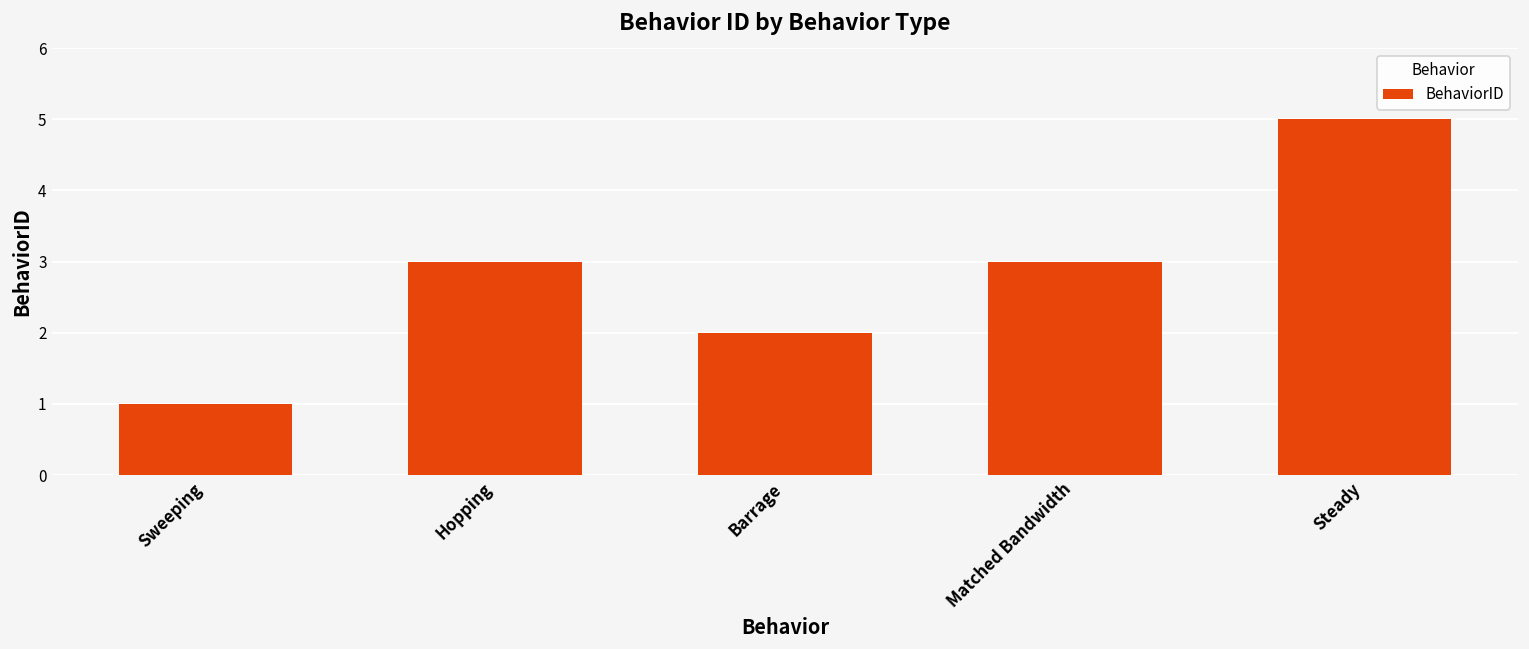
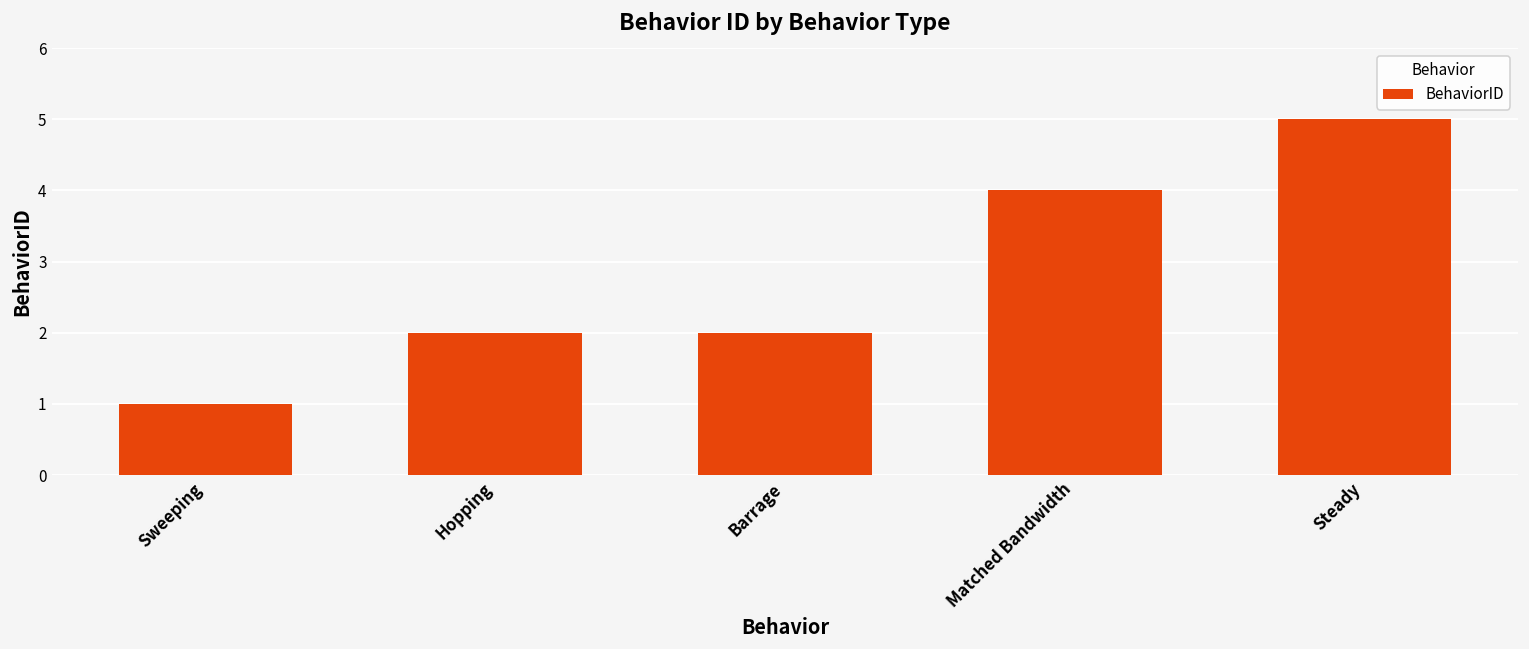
Hopping: 3 -> 2
Matched Bandwidth: 3 -> 4
